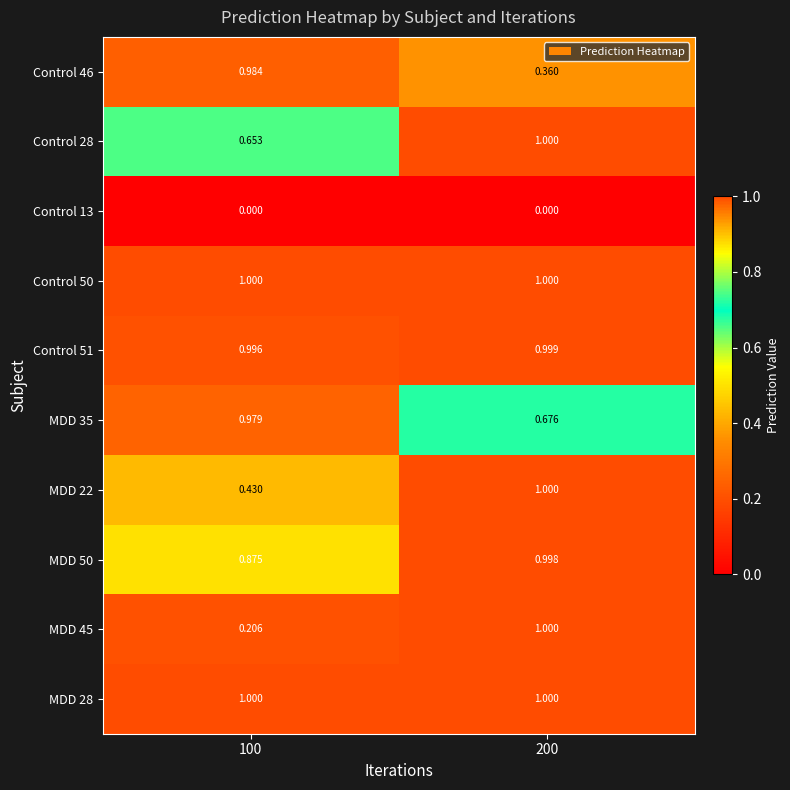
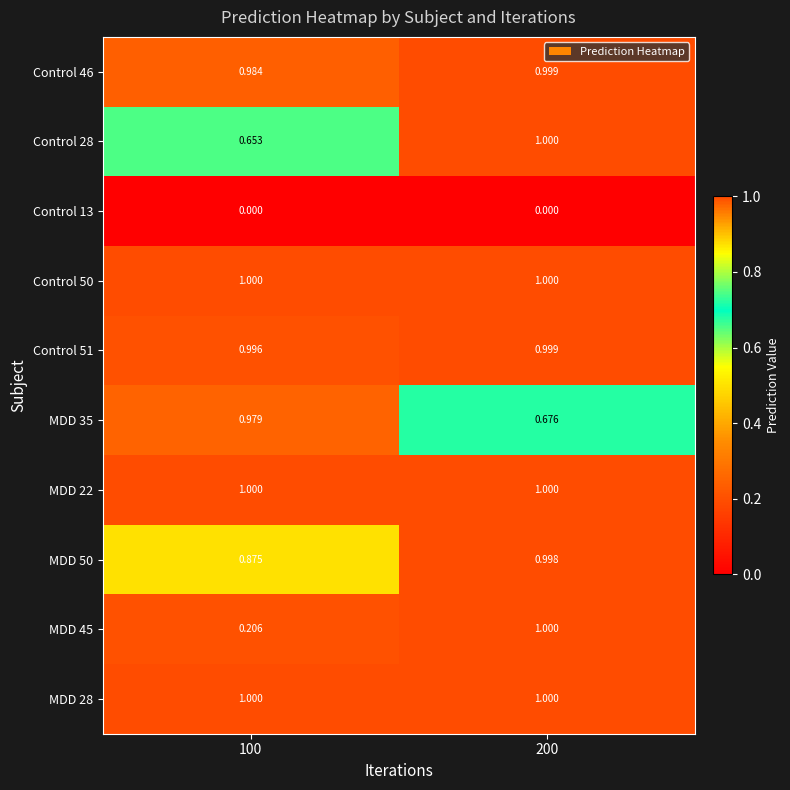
Control 46, 200: 0.360 -> 0.999
MDD 22, 100: 0.430 -> 1.000
